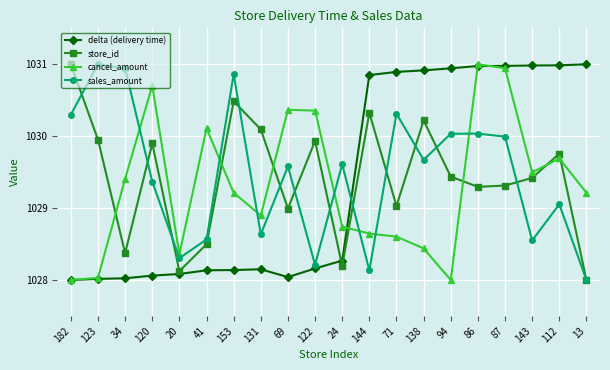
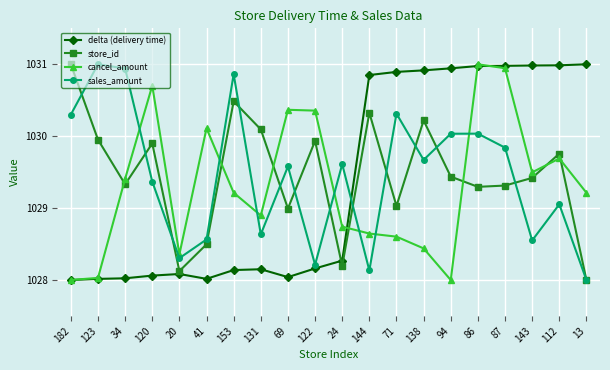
store_id, 34: 1028.4 -> 1029.3
delta (delivery time), 41: 1028.1 -> 1028.0
sales_amount, 87: 1030.0 -> 1029.8
